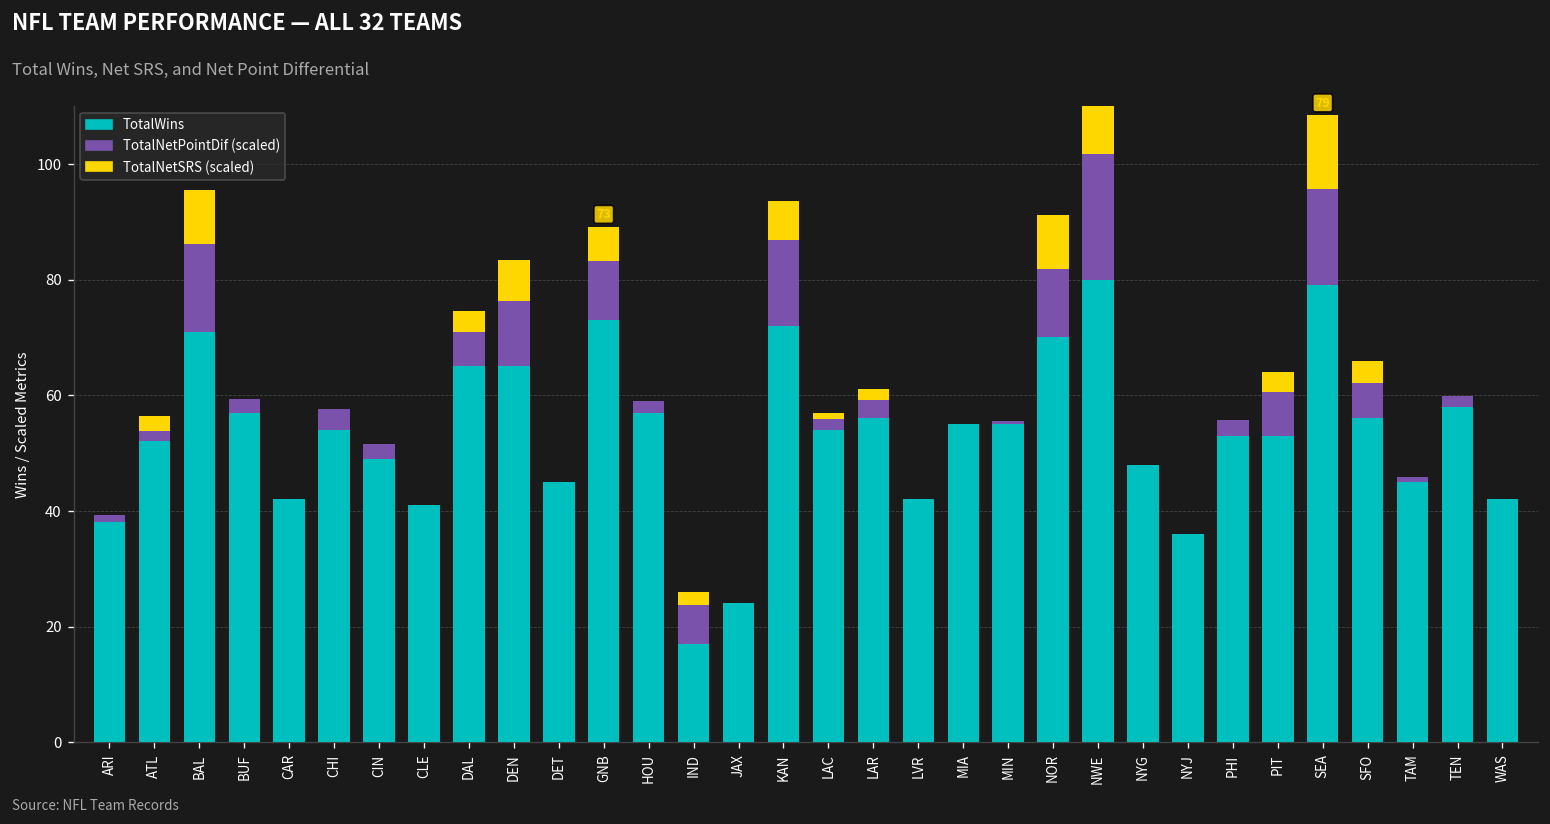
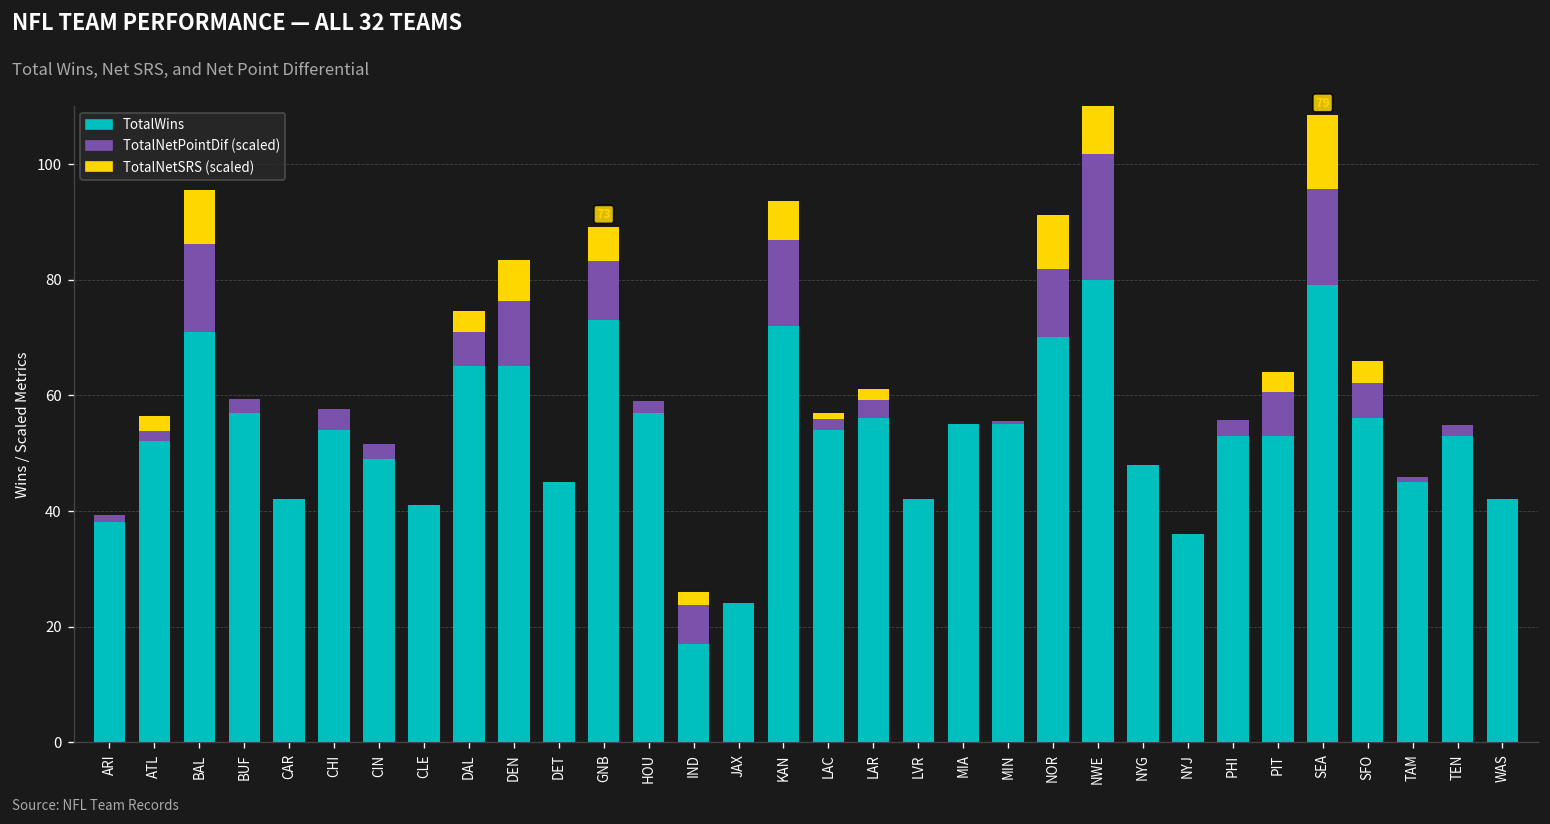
TotalWins, TEN: 58 -> 53
